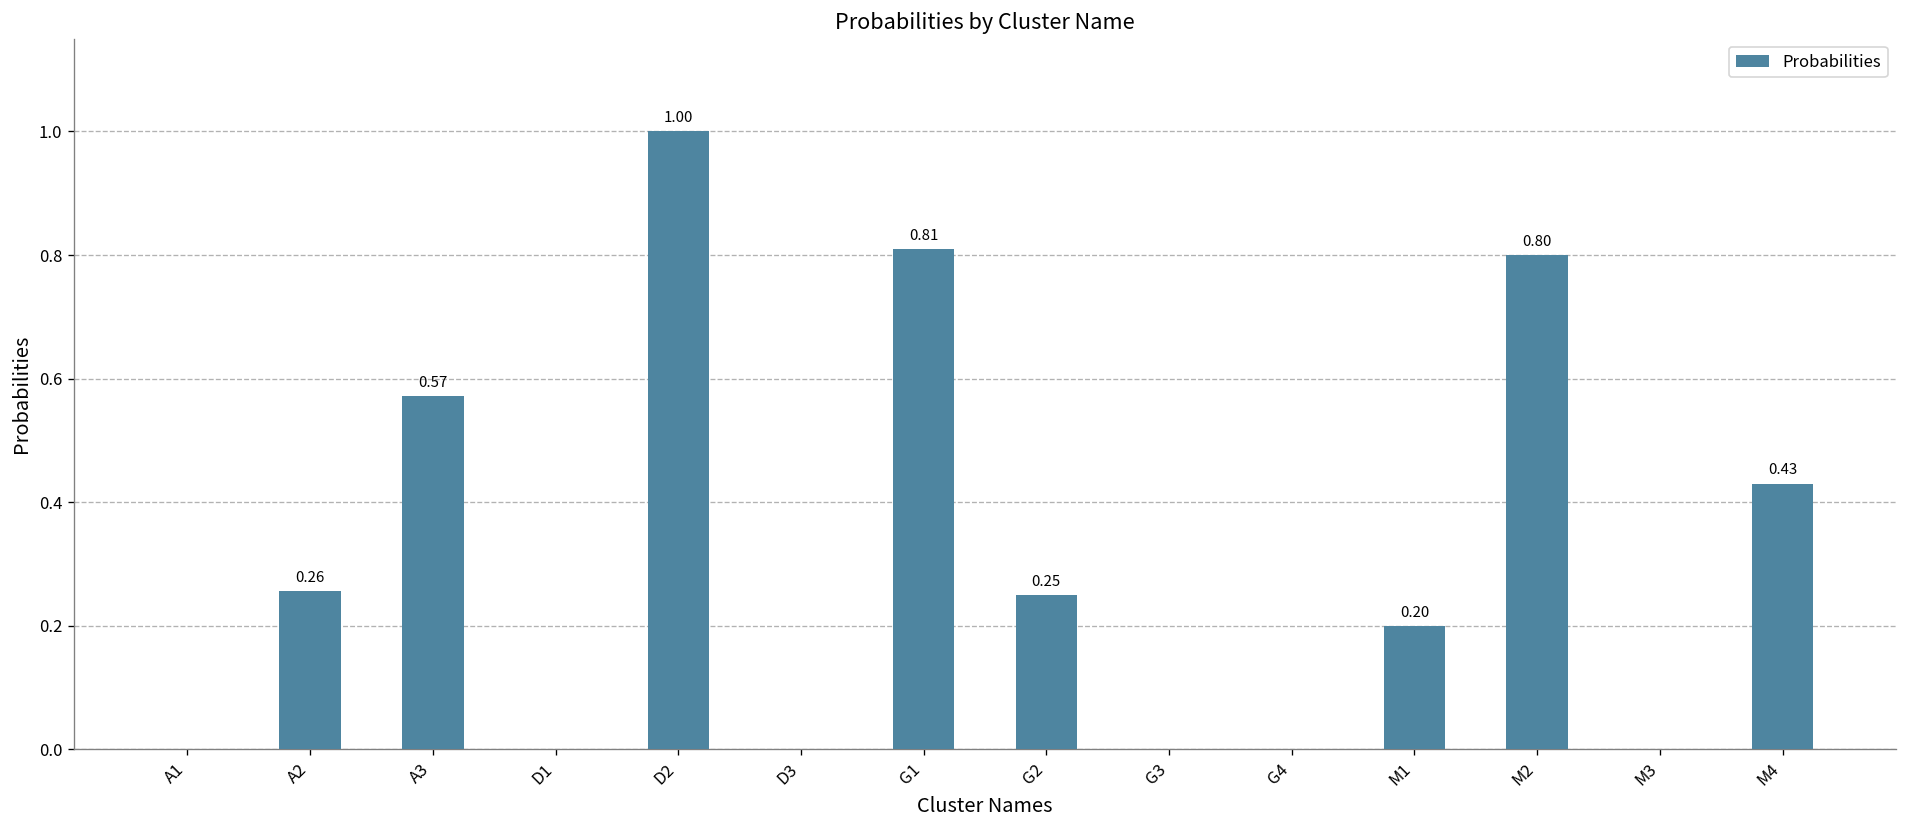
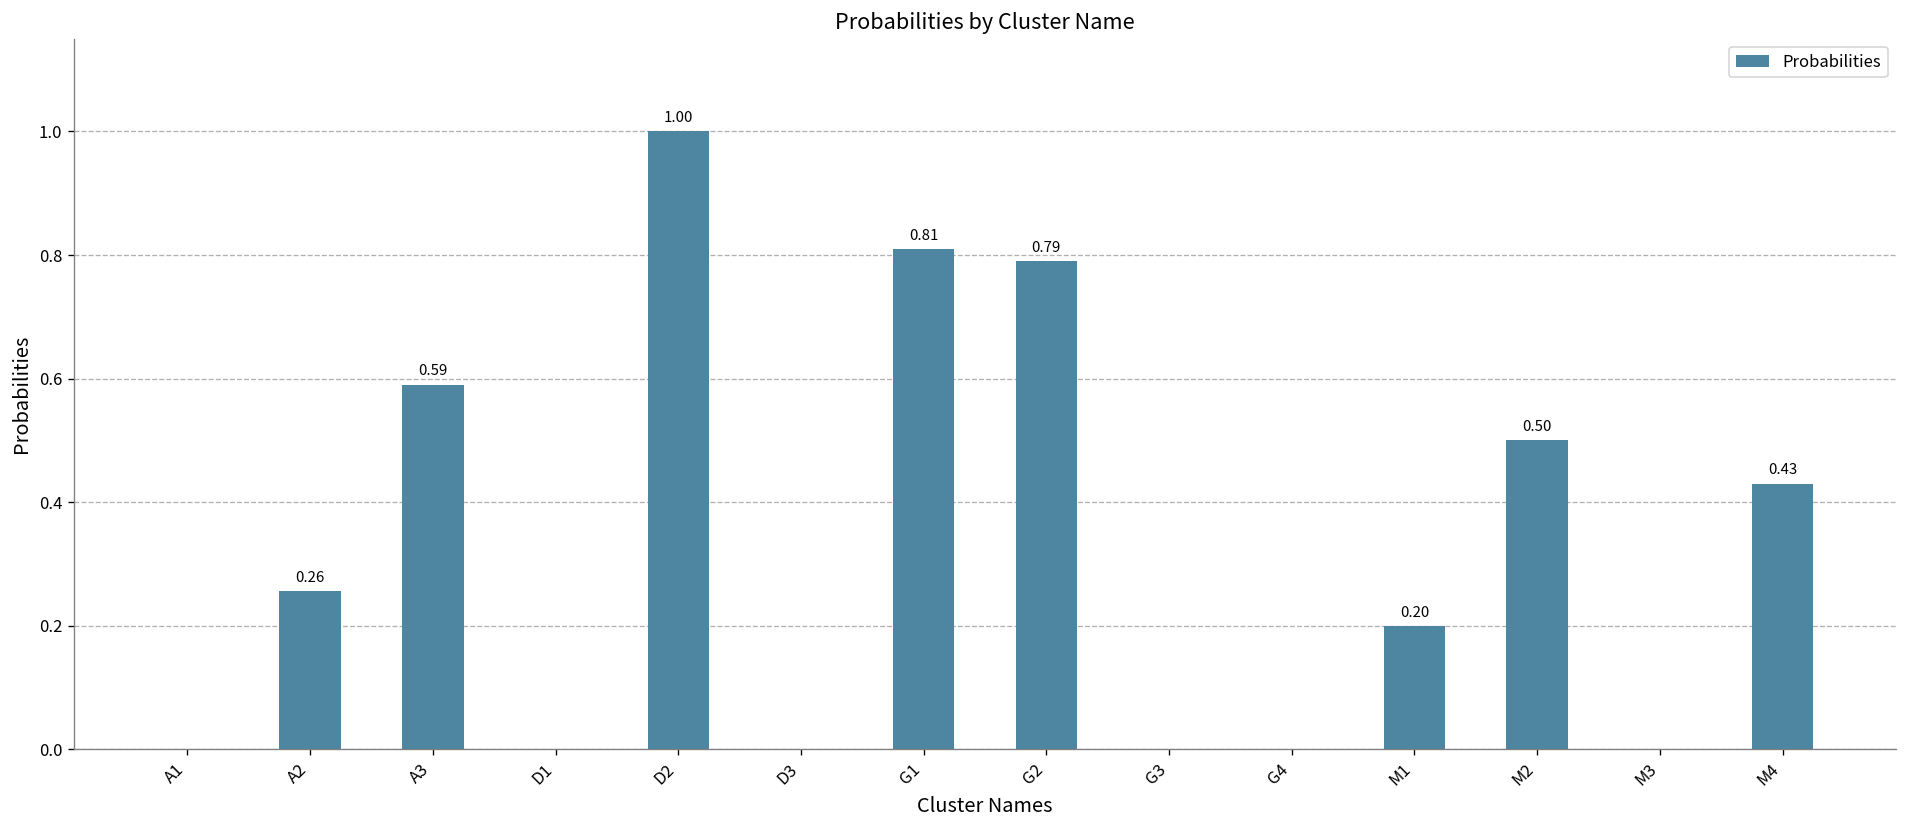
A3: 0.57 -> 0.59
G2: 0.25 -> 0.79
M2: 0.80 -> 0.50
